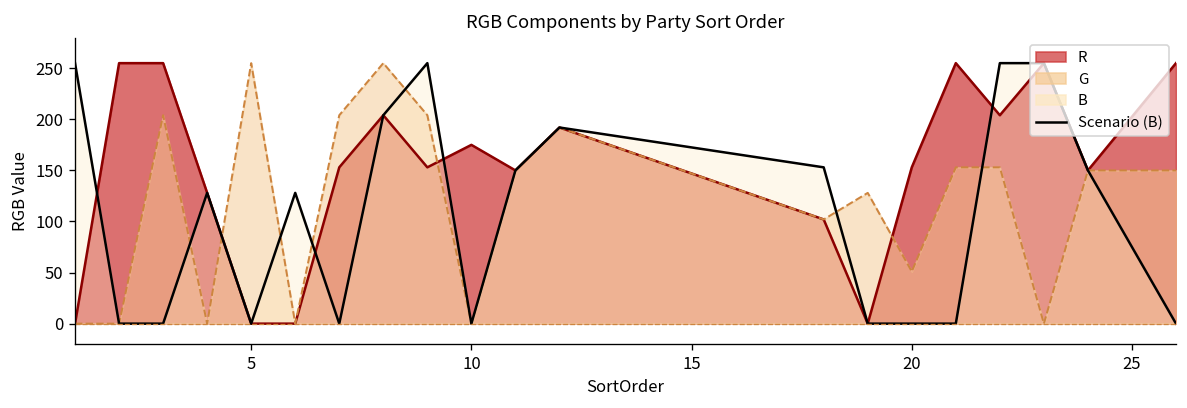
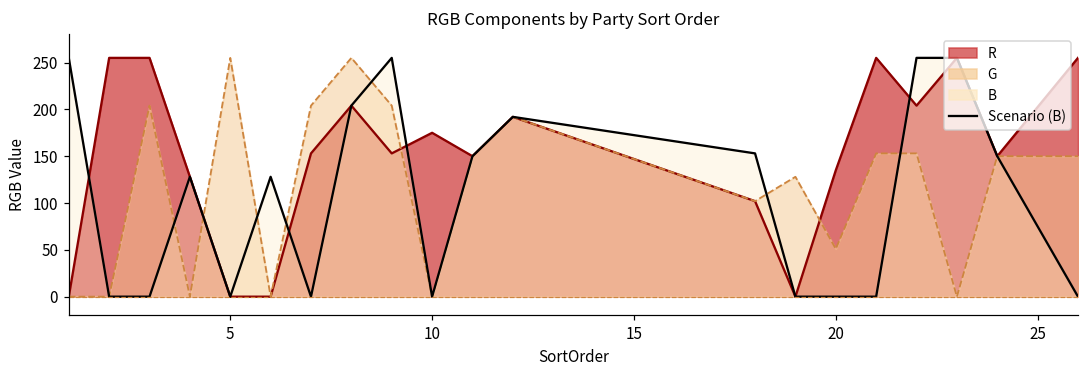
R, 20: 150 -> 140
